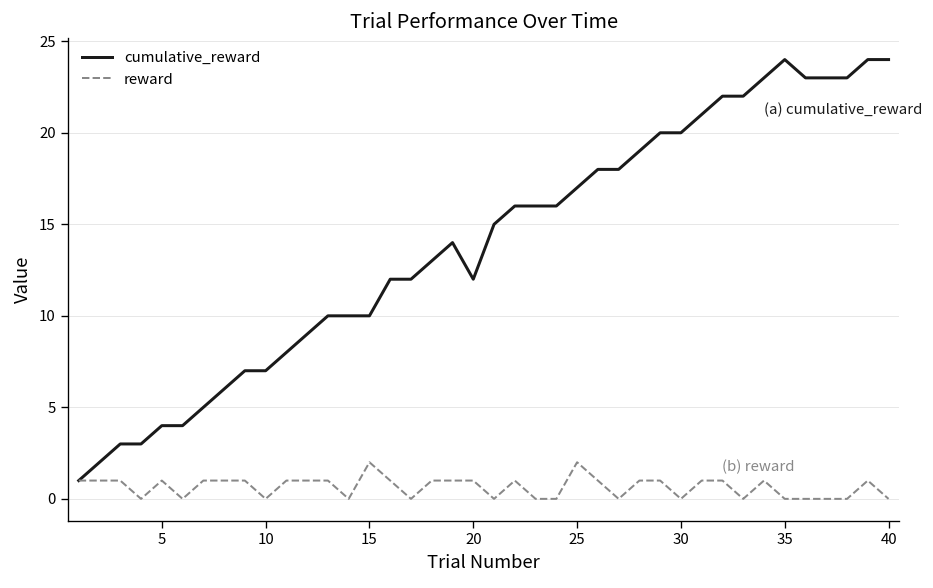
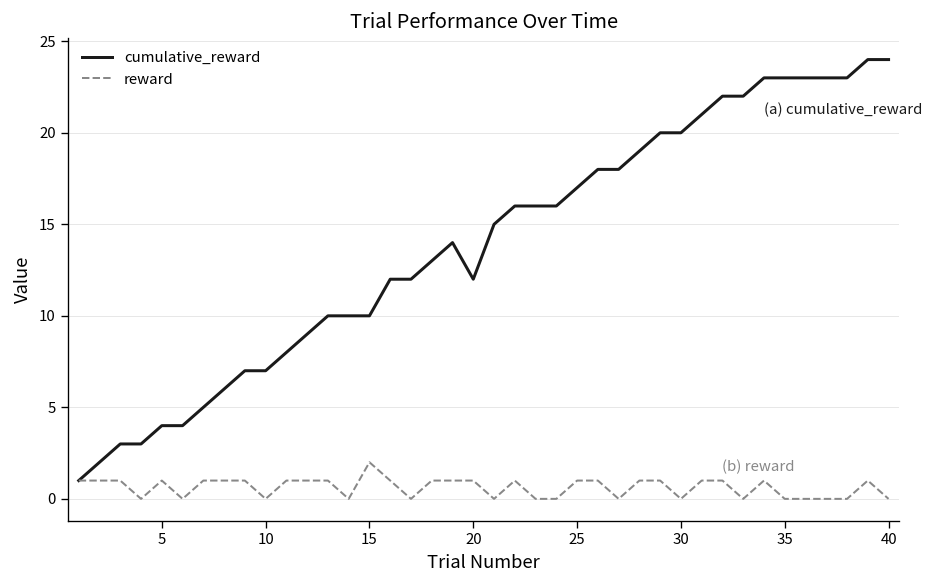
reward, 25: 2 -> 1
cumulative_reward, 35: 24 -> 23
